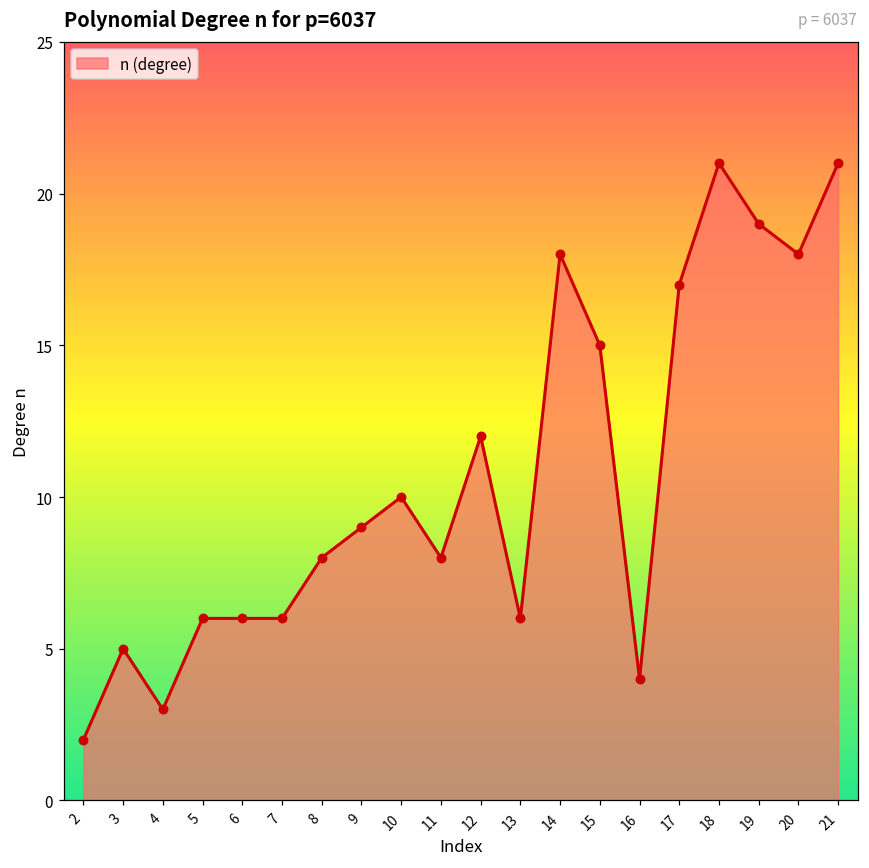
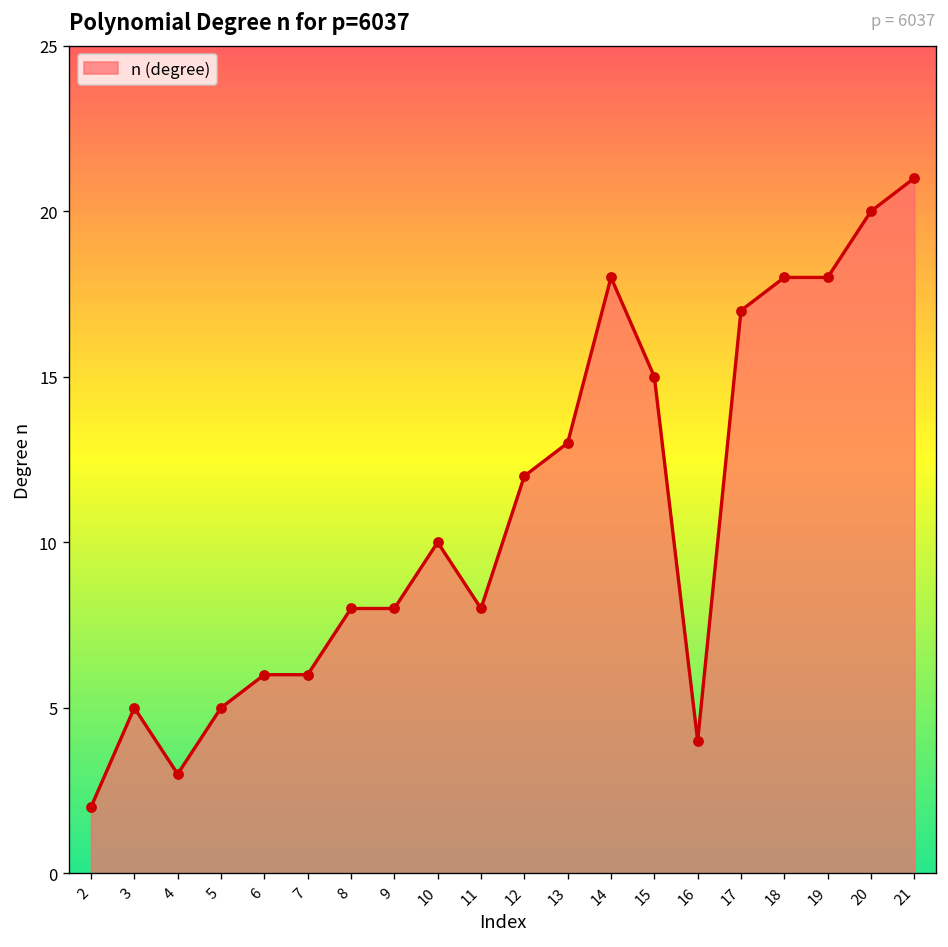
5: 6 -> 5
9: 9 -> 8
13: 6 -> 13
18: 21 -> 18
19: 19 -> 18
20: 18 -> 20
